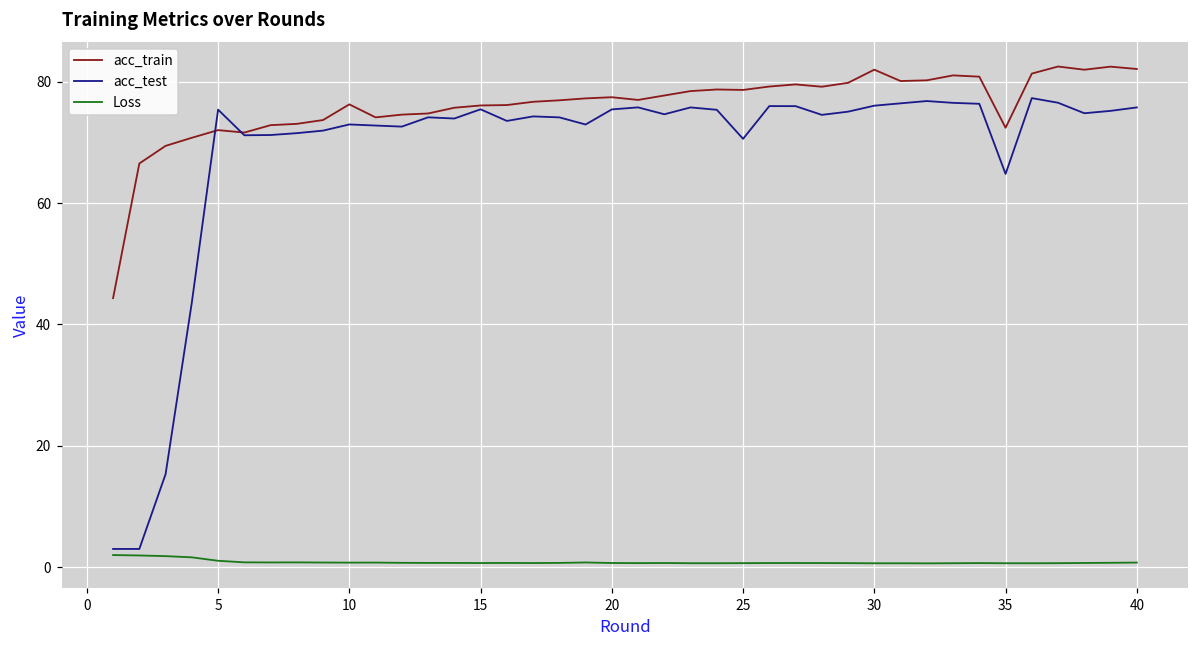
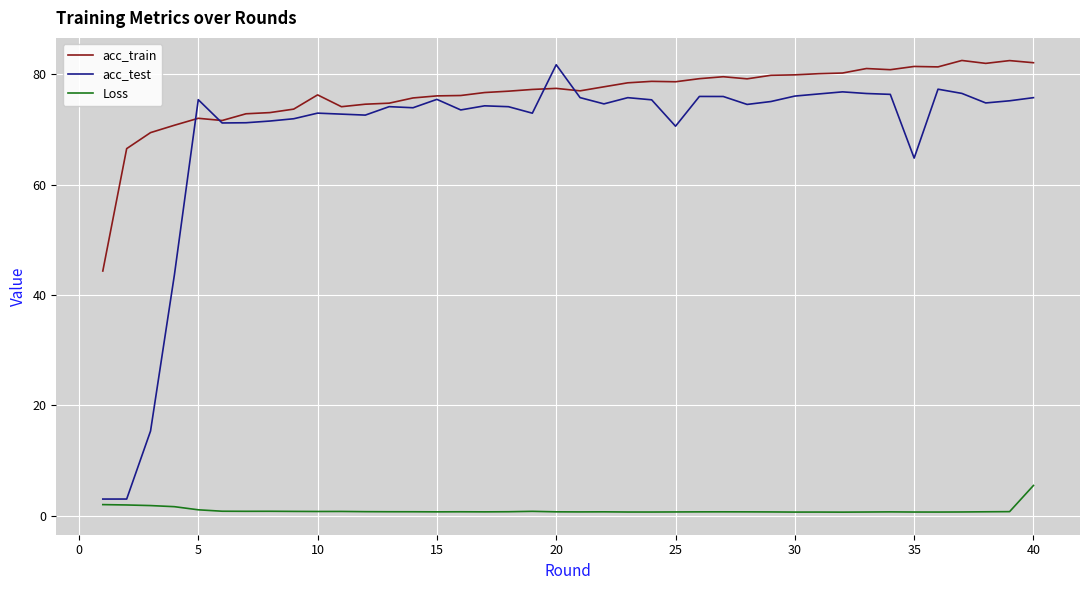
acc_test, 20: 75 -> 82
acc_train, 30: 82 -> 80
acc_train, 35: 72 -> 81
Loss, 40: 1 -> 5
